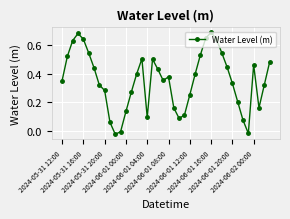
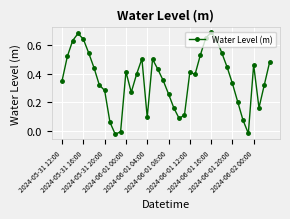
2024-06-01 00:00: 0.14 -> 0.41
2024-06-01 08:00: 0.38 -> 0.26
2024-06-01 12:00: 0.25 -> 0.41
